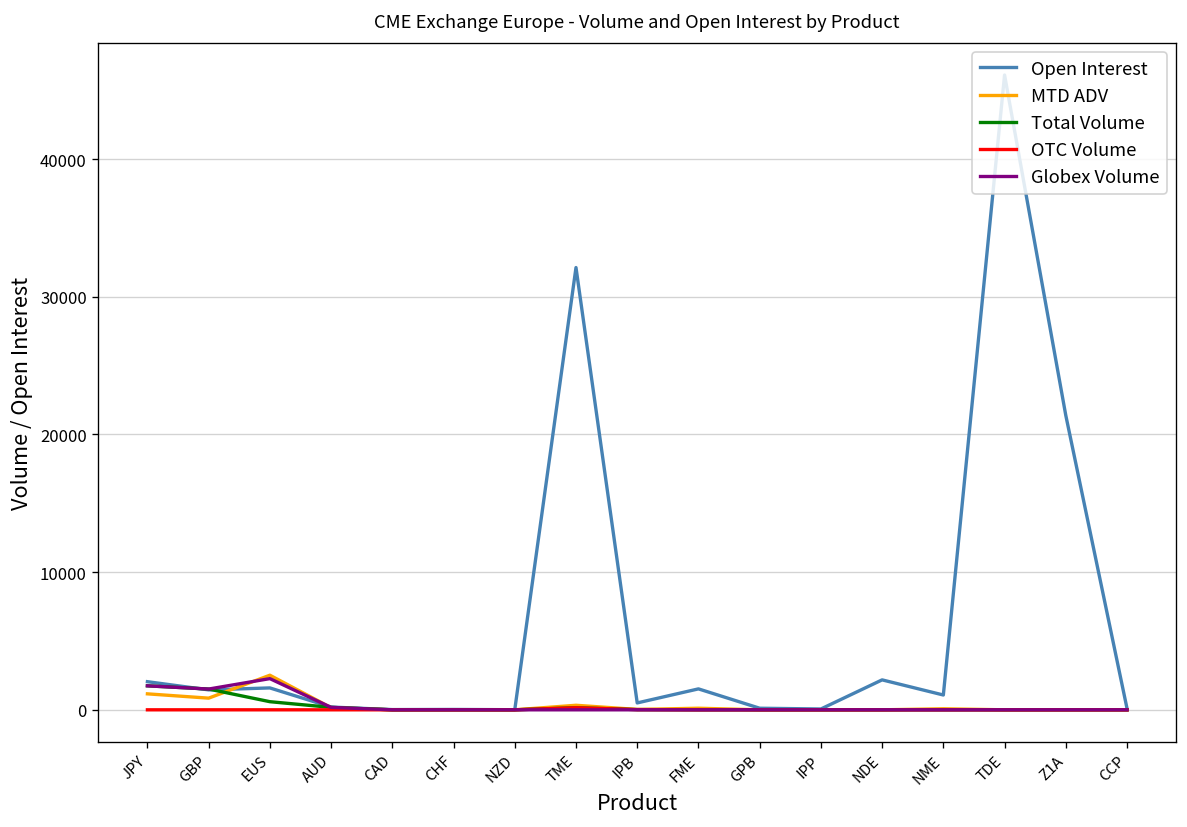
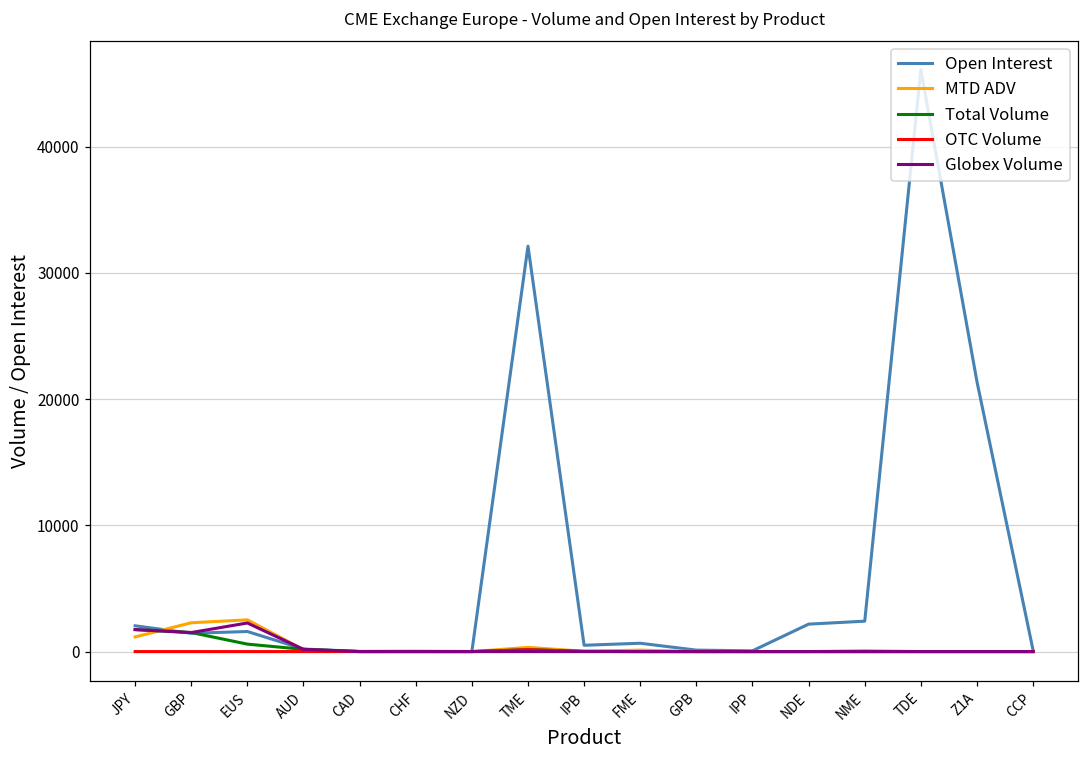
MTD ADV, GBP: 800 -> 2300
Open Interest, FME: 1500 -> 700
Open Interest, NME: 1100 -> 2400
